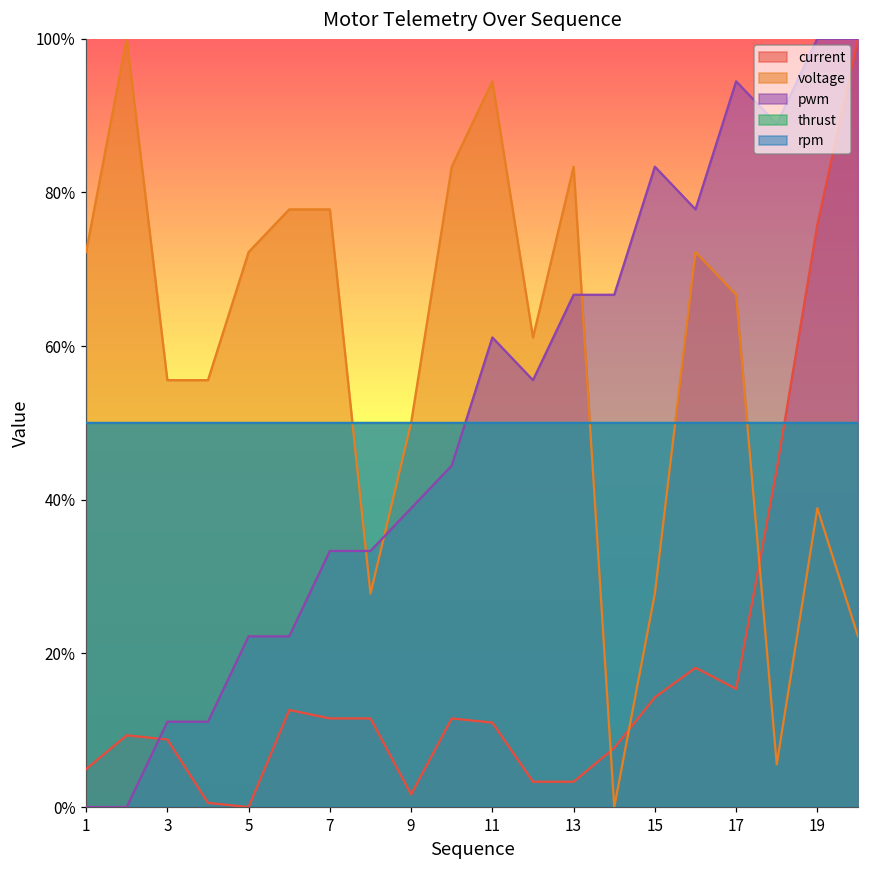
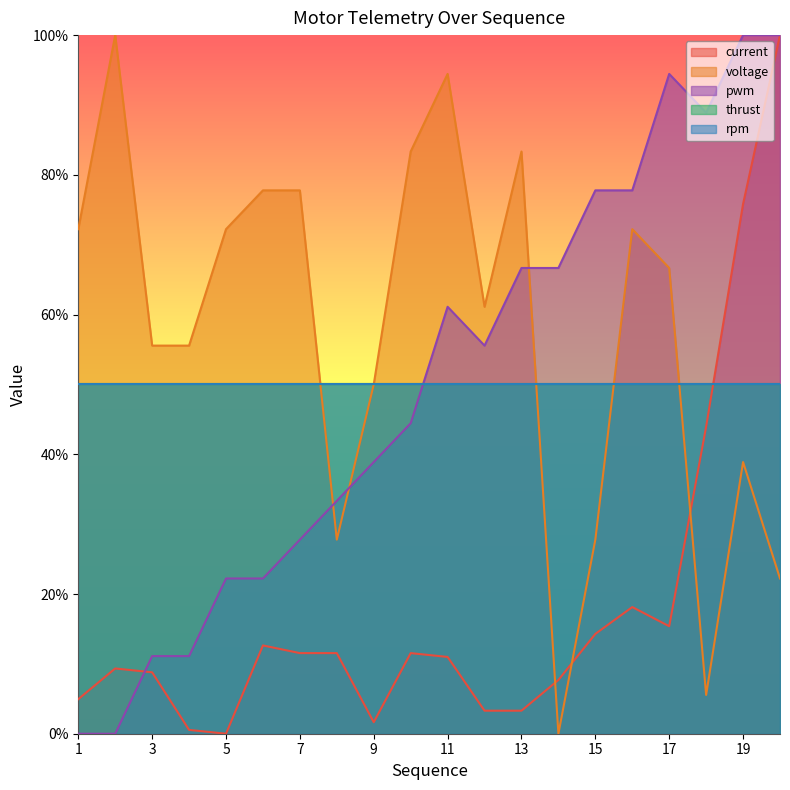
pwm, 7: 33% -> 28%
pwm, 15: 83% -> 78%
